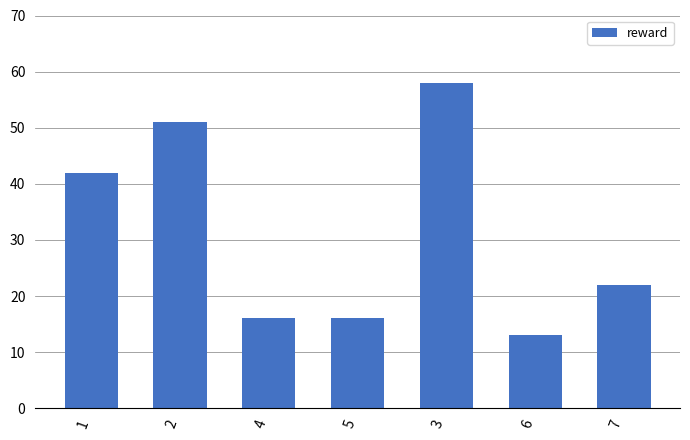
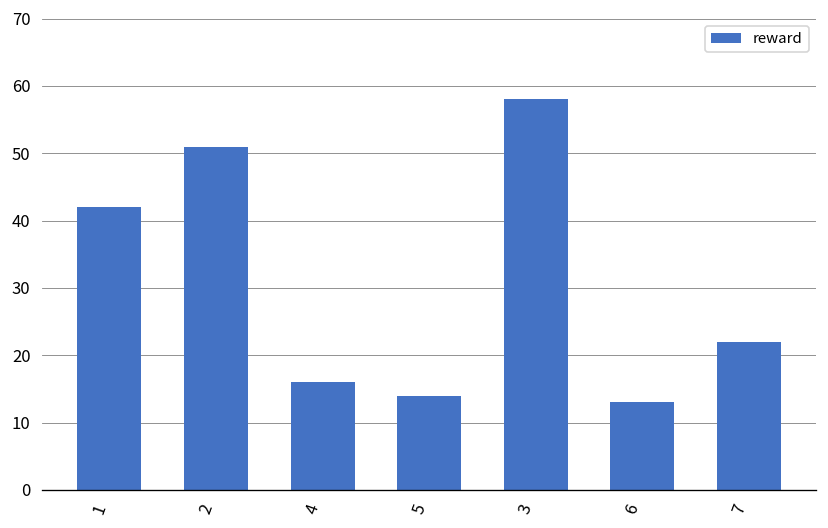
5: 16 -> 14
